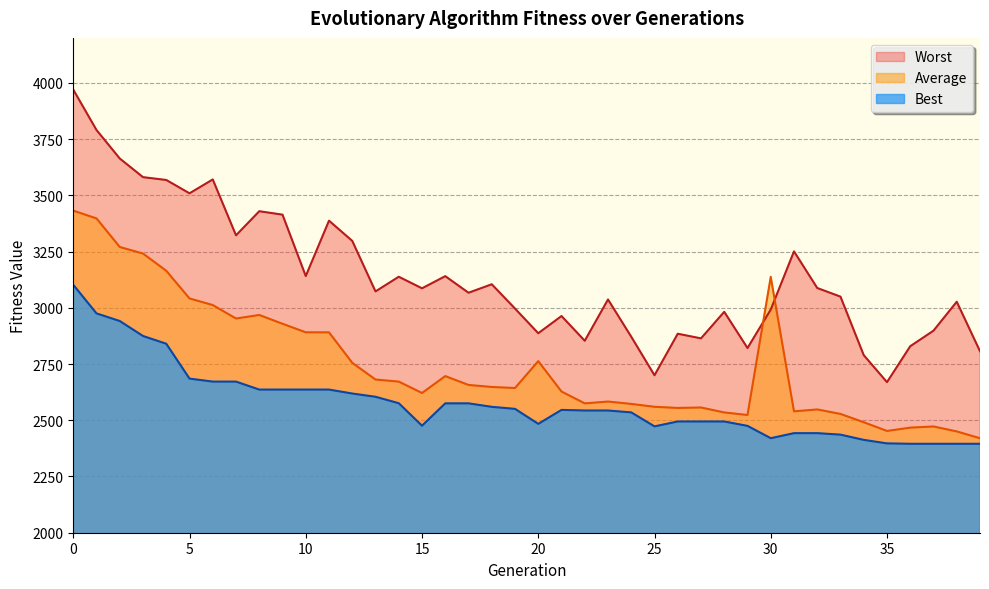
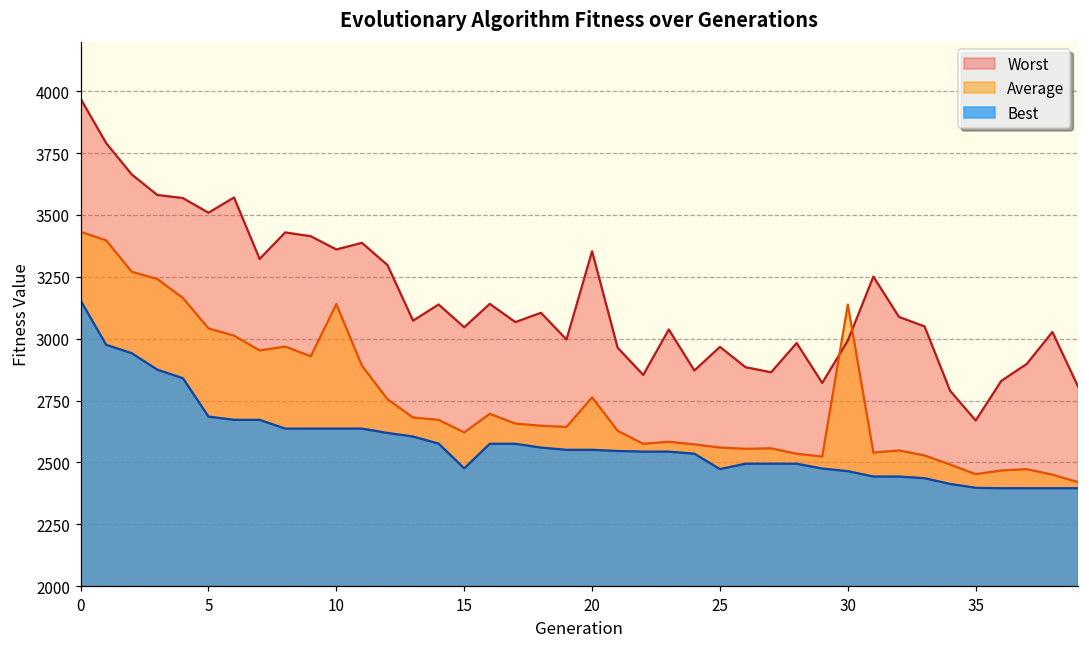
Best, 0: 3100 -> 3150
Worst, 10: 3140 -> 3360
Average, 10: 2890 -> 3140
Worst, 15: 3090 -> 3050
Worst, 20: 2890 -> 3350
Best, 20: 2480 -> 2550
Worst, 25: 2700 -> 2970
Best, 30: 2420 -> 2460
